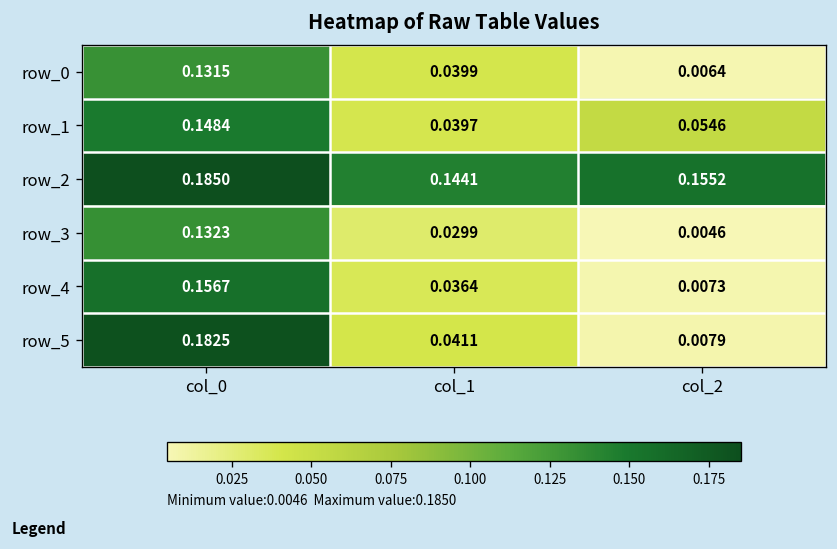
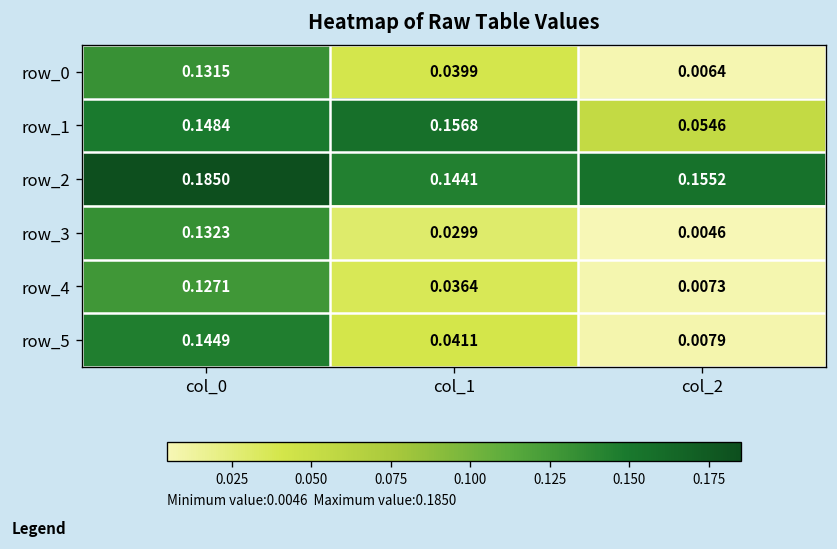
row_1, col_1: 0.0397 -> 0.1568
row_4, col_0: 0.1567 -> 0.1271
row_5, col_0: 0.1825 -> 0.1449
